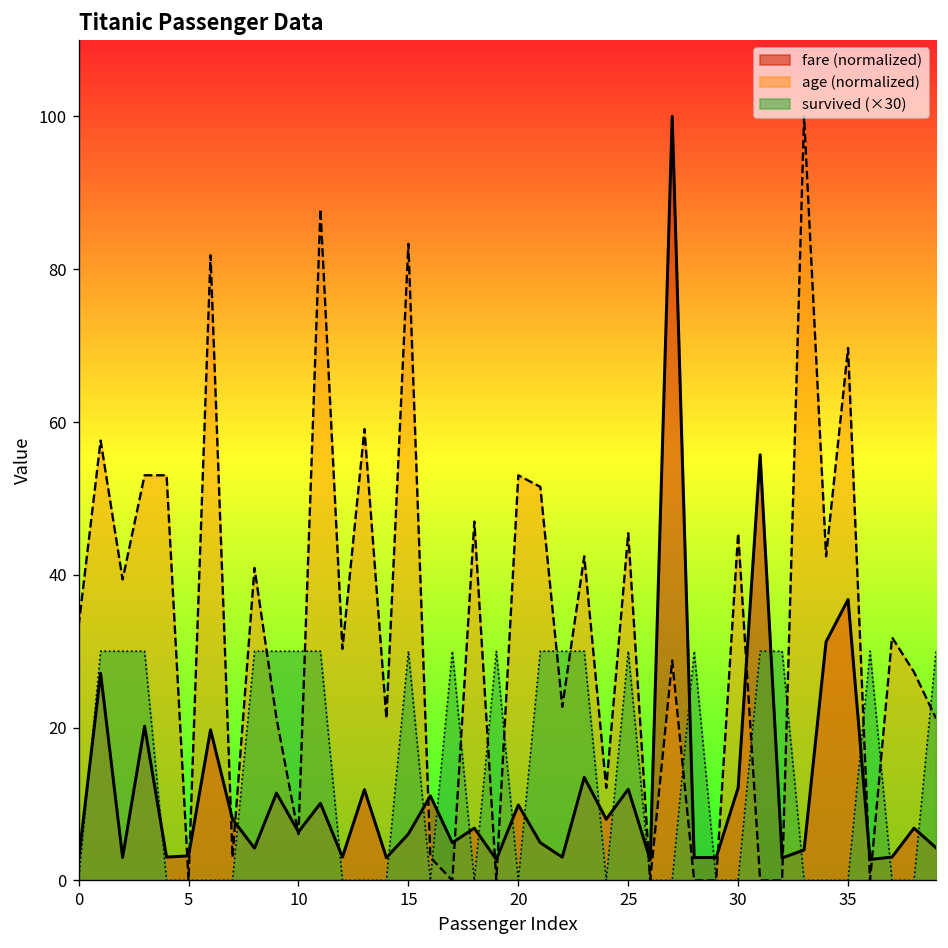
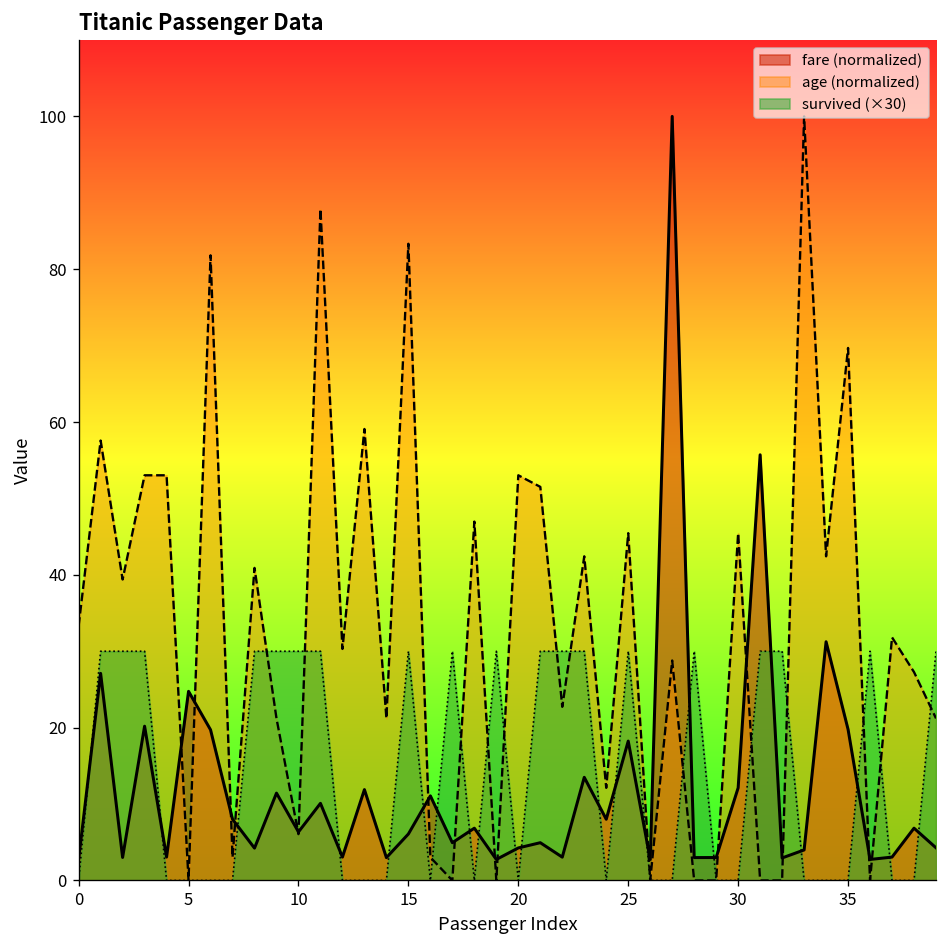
fare (normalized), 5: 3 -> 25
fare (normalized), 20: 10 -> 4
fare (normalized), 25: 12 -> 18
fare (normalized), 35: 37 -> 20
